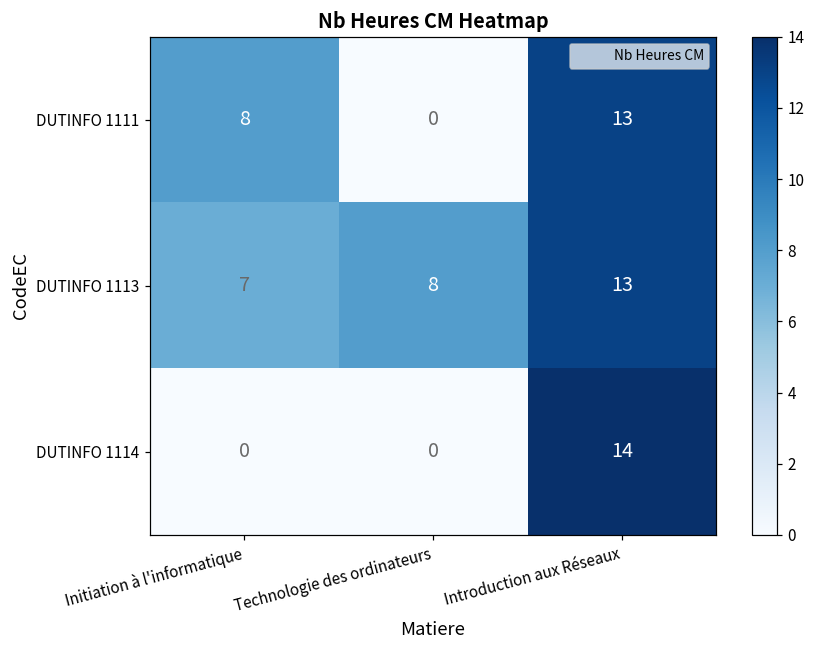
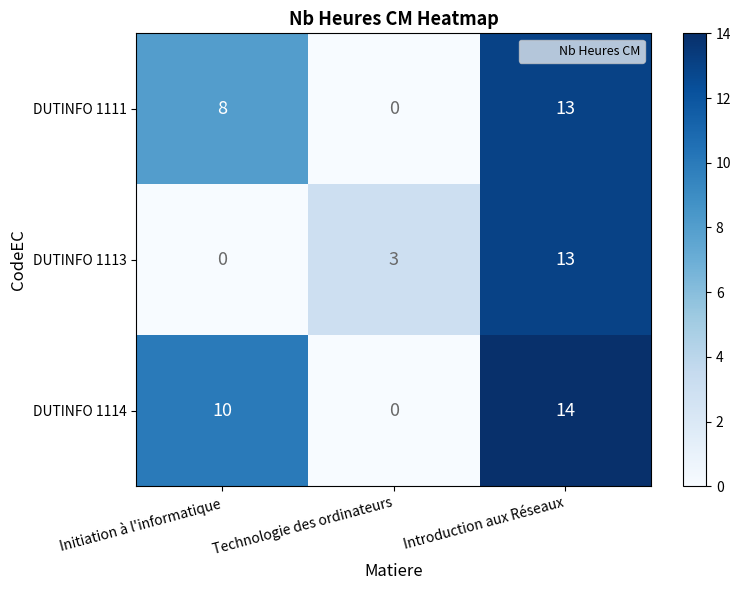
DUTINFO 1113, Initiation à l'informatique: 7 -> 0
DUTINFO 1113, Technologie des ordinateurs: 8 -> 3
DUTINFO 1114, Initiation à l'informatique: 0 -> 10
